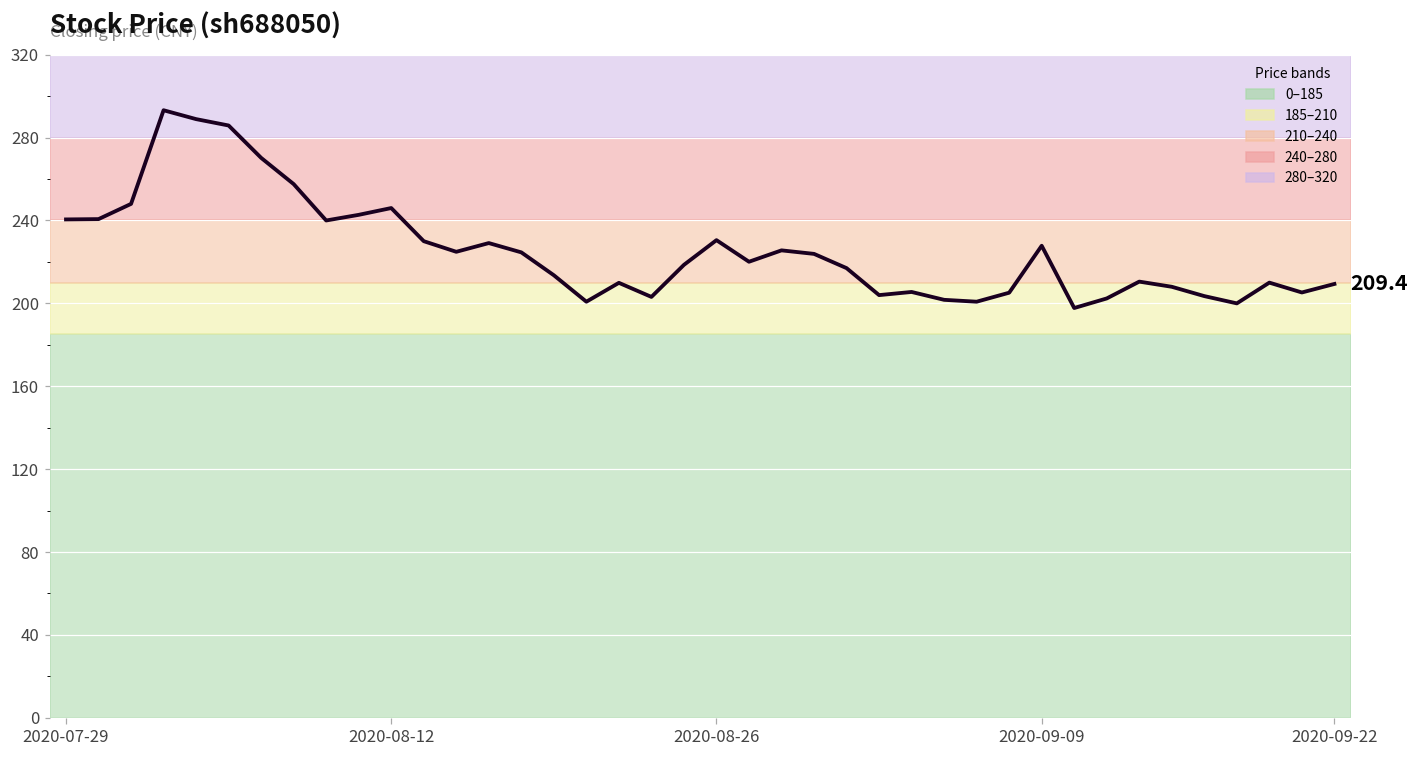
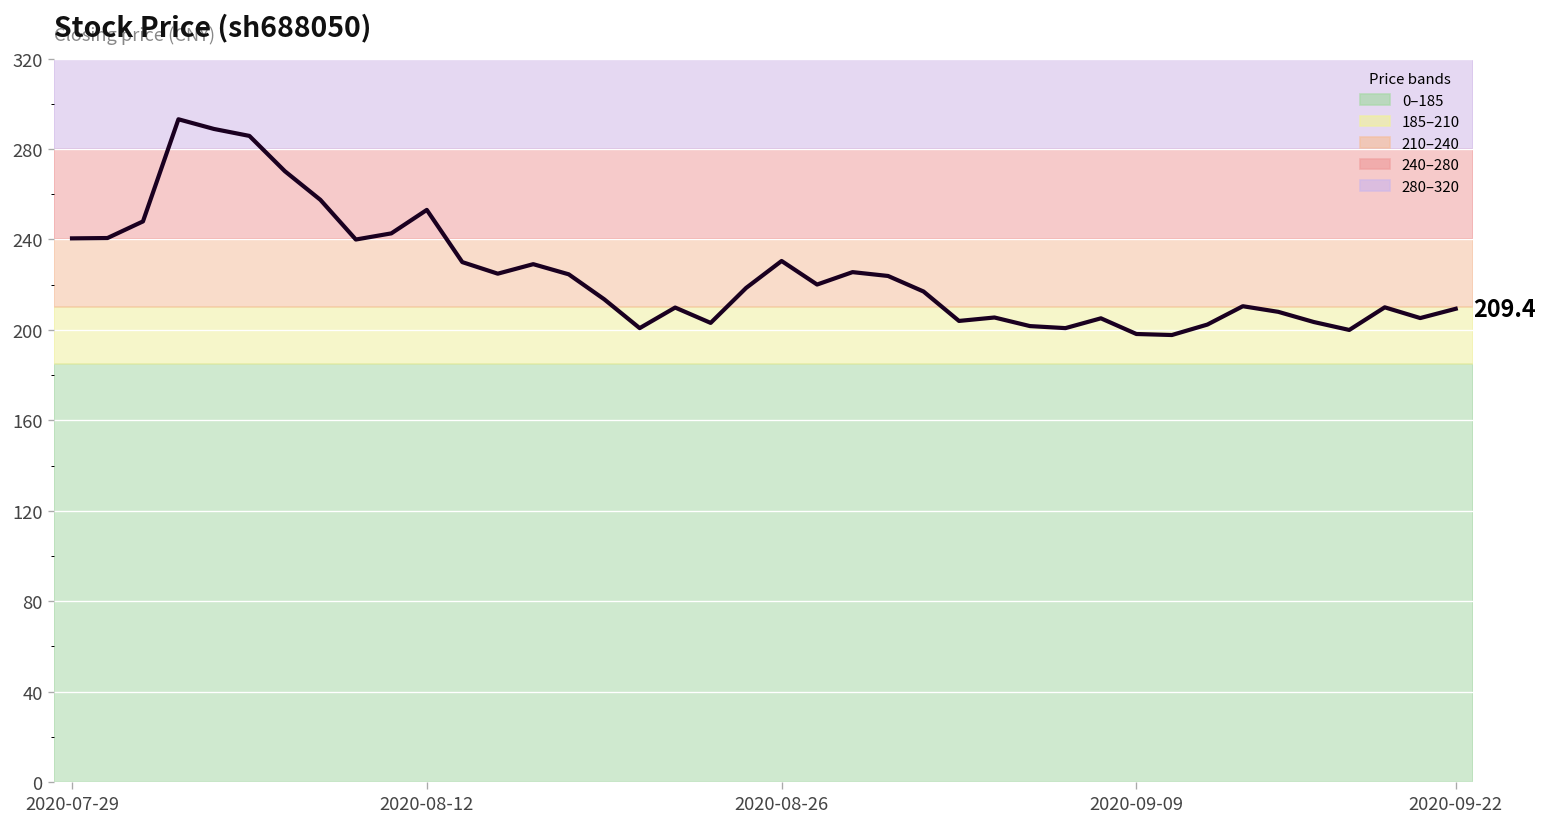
2020-08-12: 246 -> 253
2020-09-09: 228 -> 198
